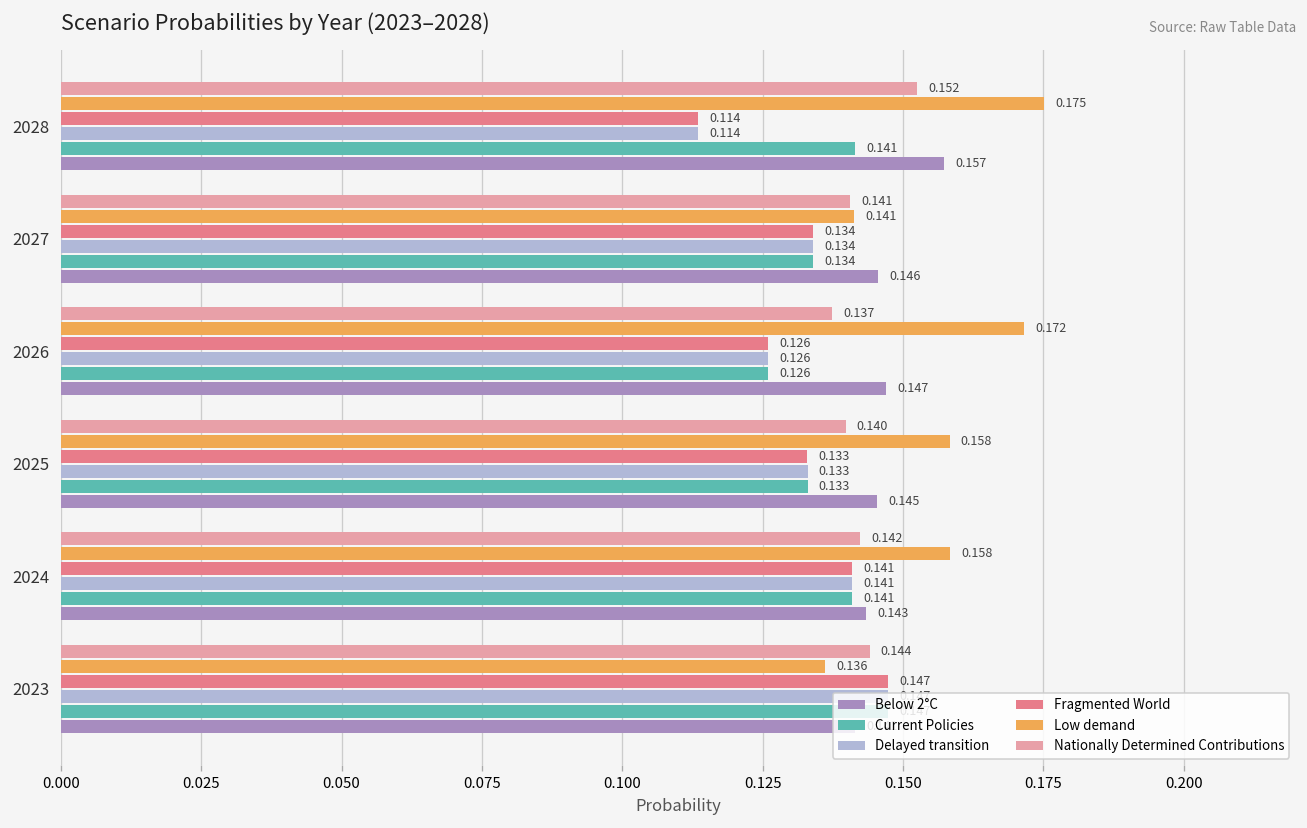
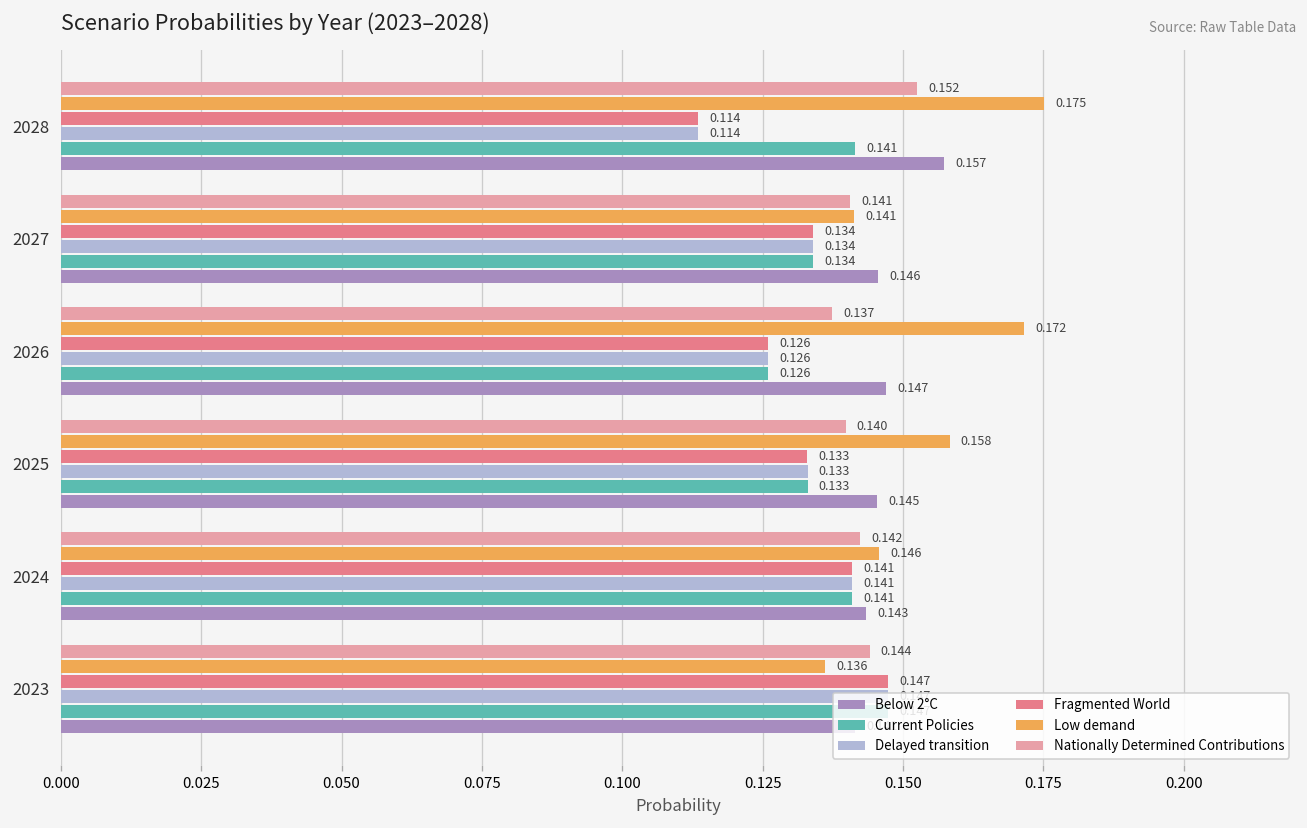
Low demand, 2024: 0.158 -> 0.146
